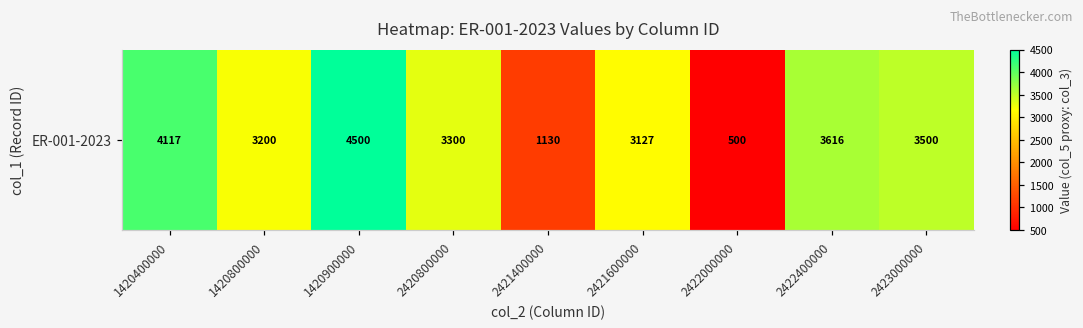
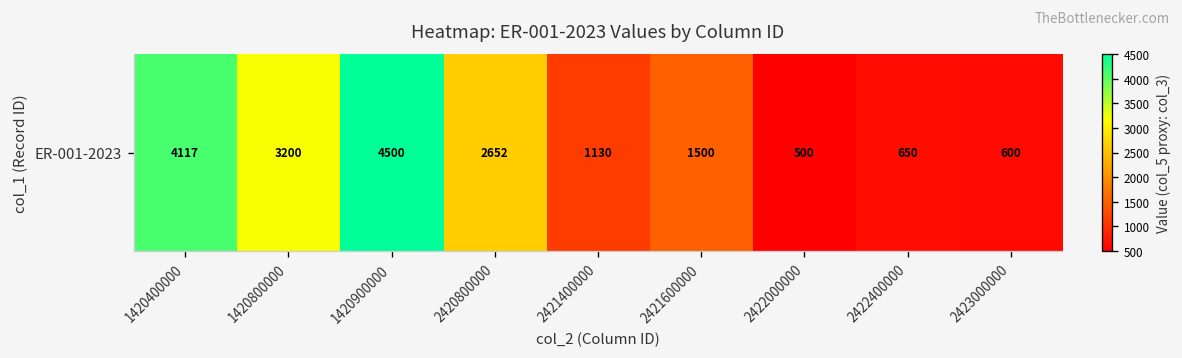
ER-001-2023, 2420800000: 3300 -> 2652
ER-001-2023, 2421600000: 3127 -> 1500
ER-001-2023, 2422400000: 3616 -> 650
ER-001-2023, 2423000000: 3500 -> 600
